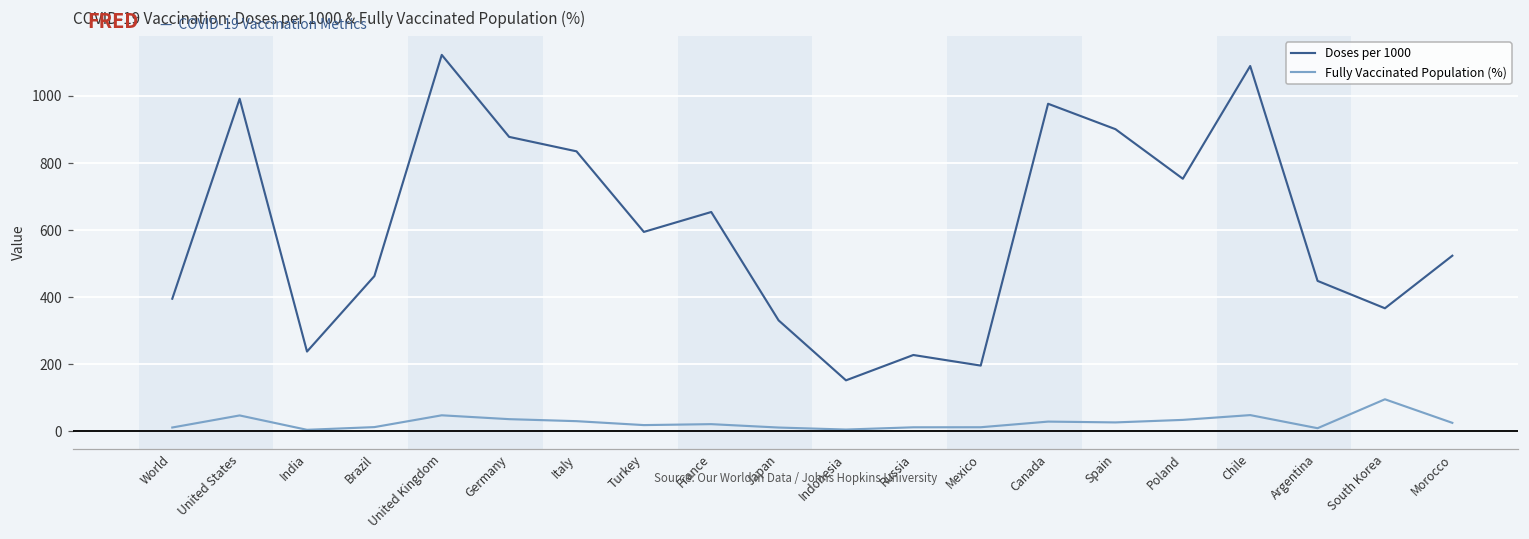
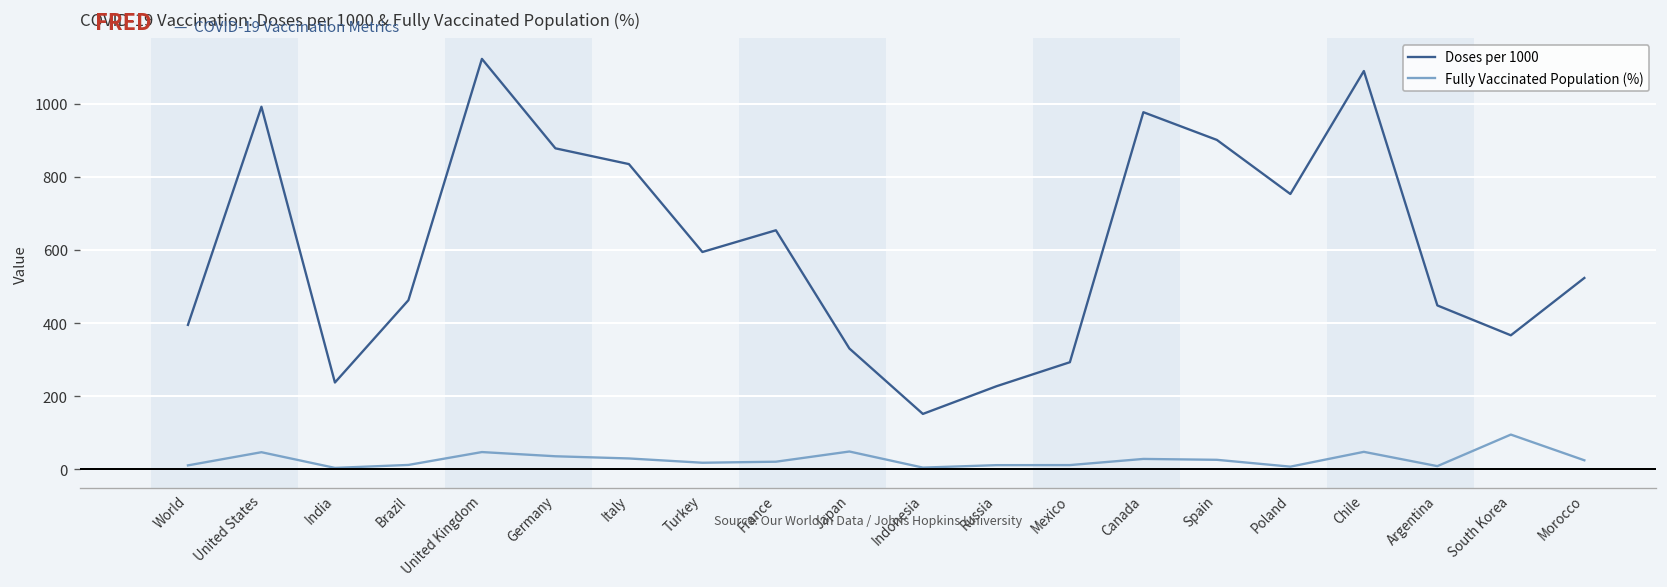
Fully Vaccinated Population (%), Japan: 10 -> 50
Doses per 1000, Mexico: 200 -> 290
Fully Vaccinated Population (%), Poland: 30 -> 10
